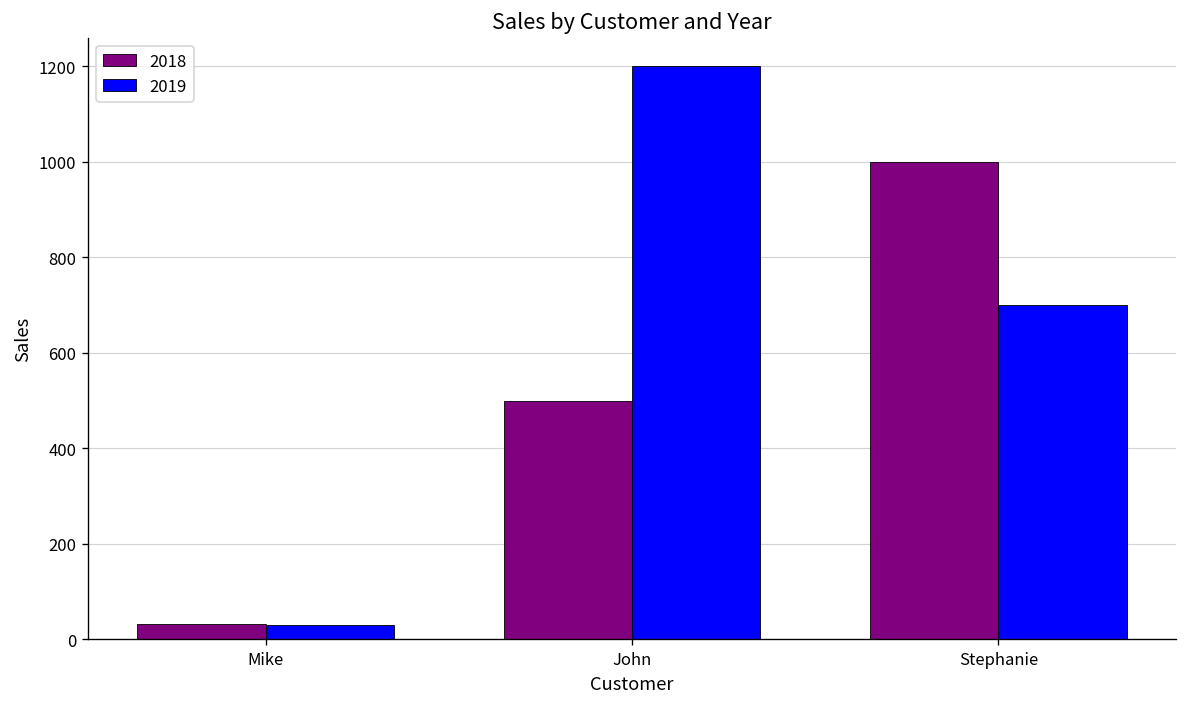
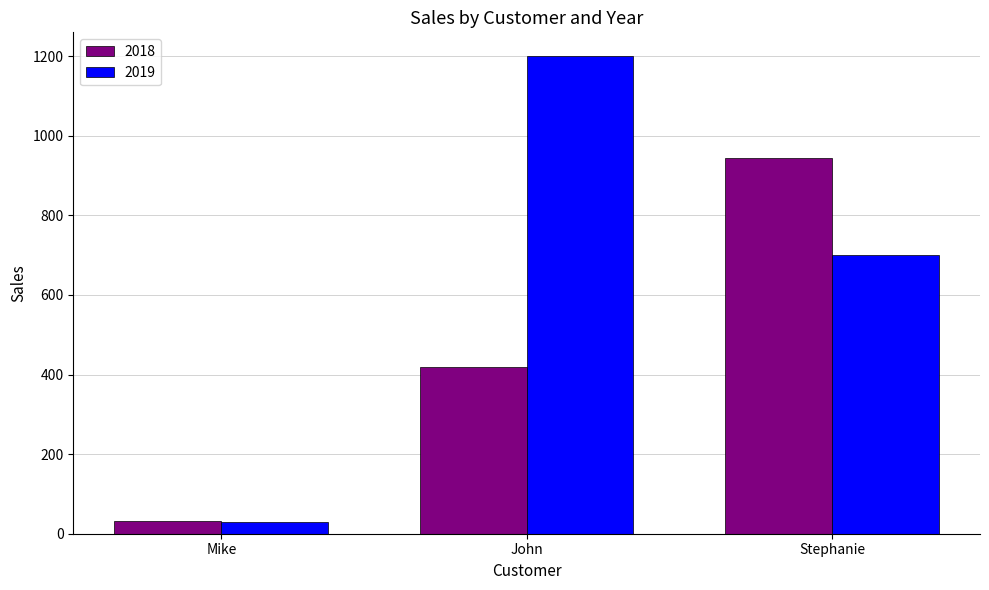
2018, John: 500 -> 420
2018, Stephanie: 1000 -> 950
